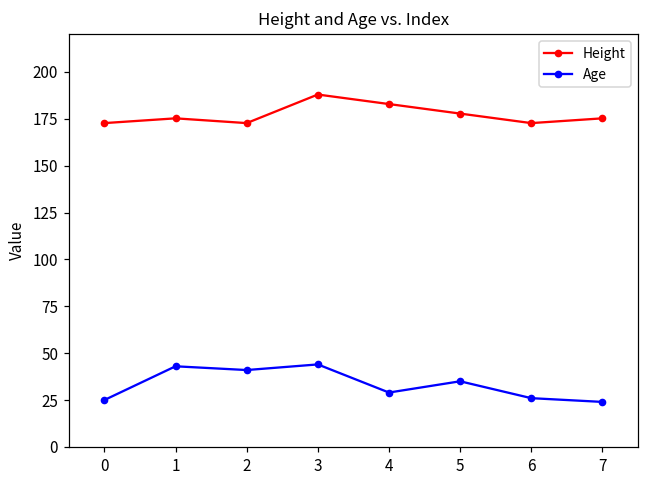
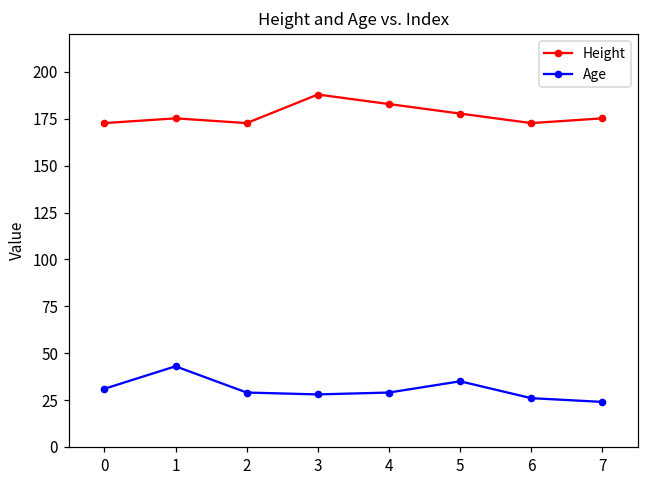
Age, 0: 25 -> 31
Age, 2: 41 -> 29
Age, 3: 44 -> 28
